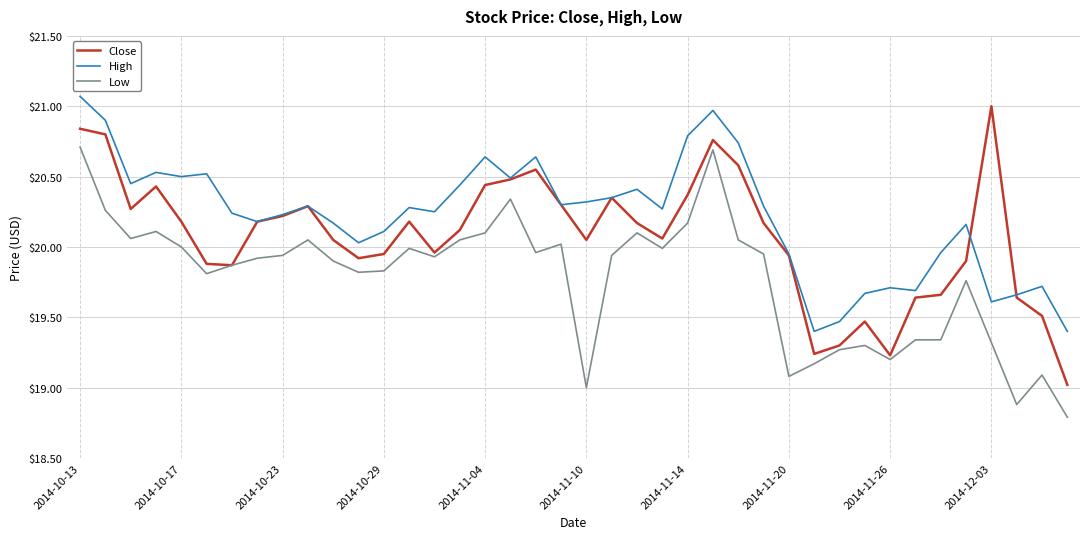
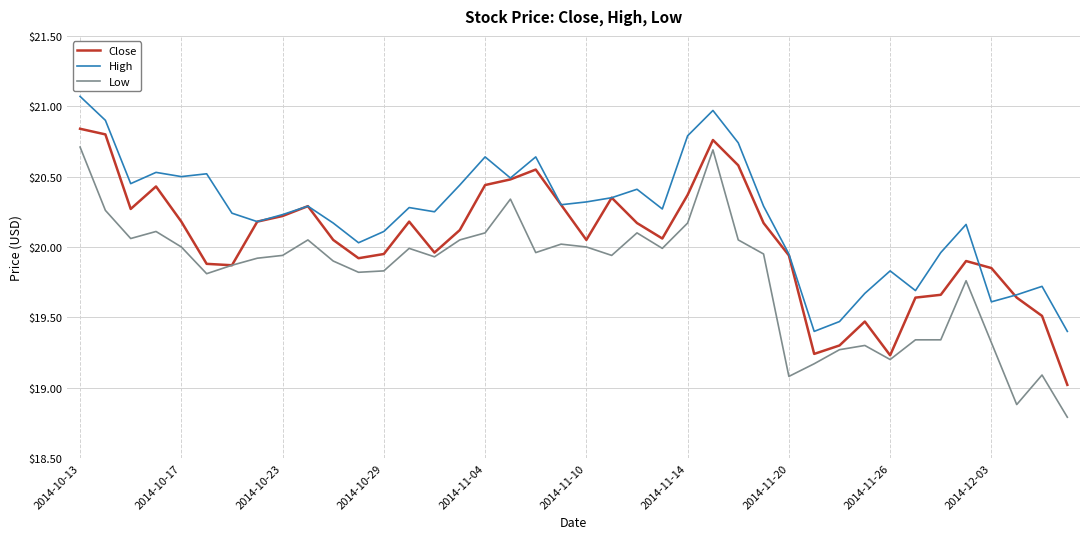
Low, 2014-11-10: $19 -> $20
High, 2014-11-26: $19.71 -> $19.83
Close, 2014-12-03: $21.00 -> $19.85
